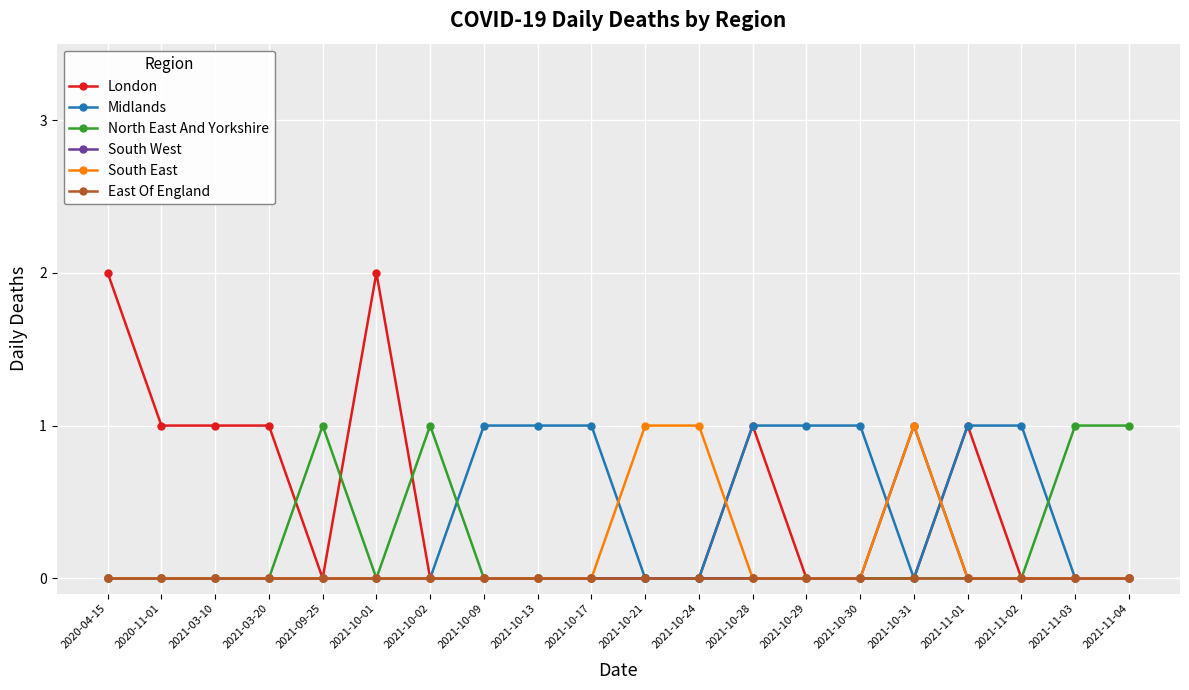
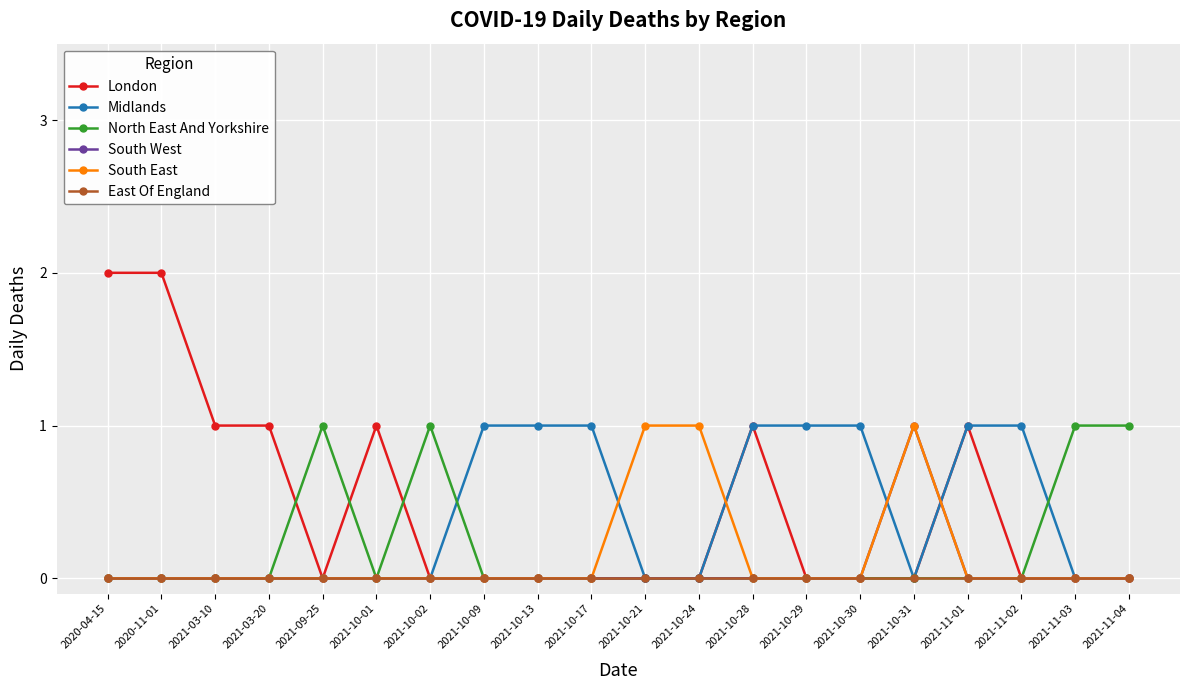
London, 2020-11-01: 1 -> 2
London, 2021-10-01: 2 -> 1
